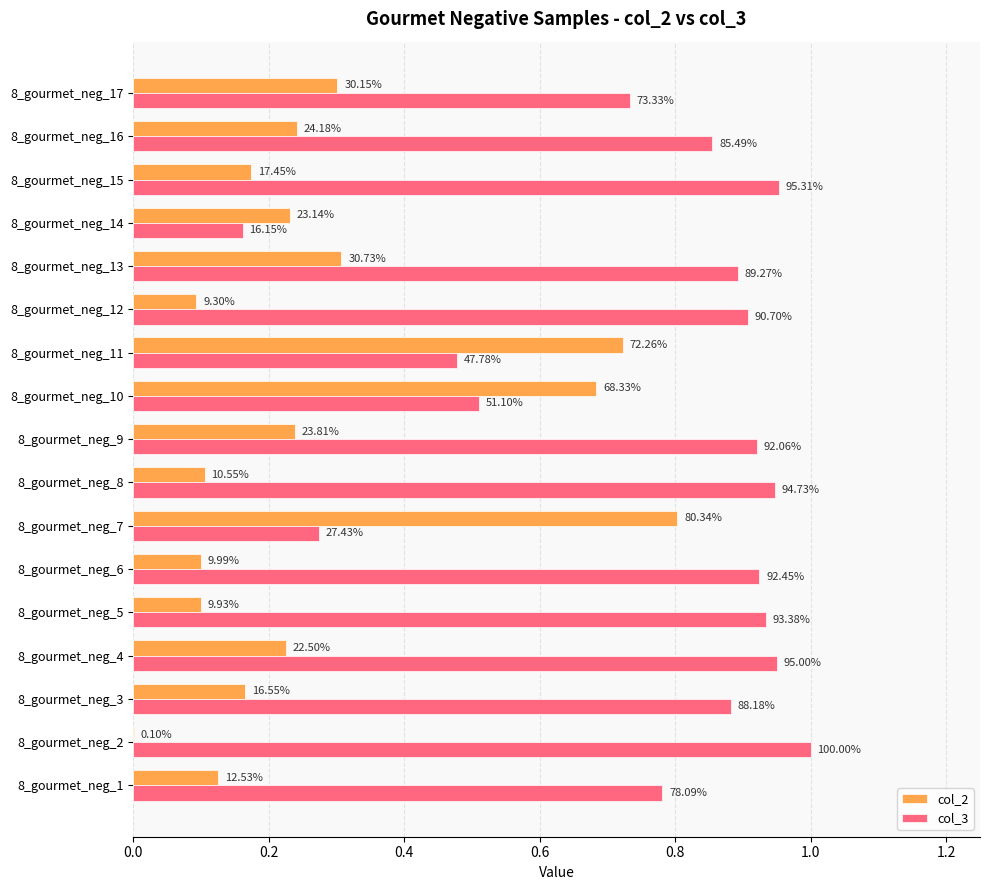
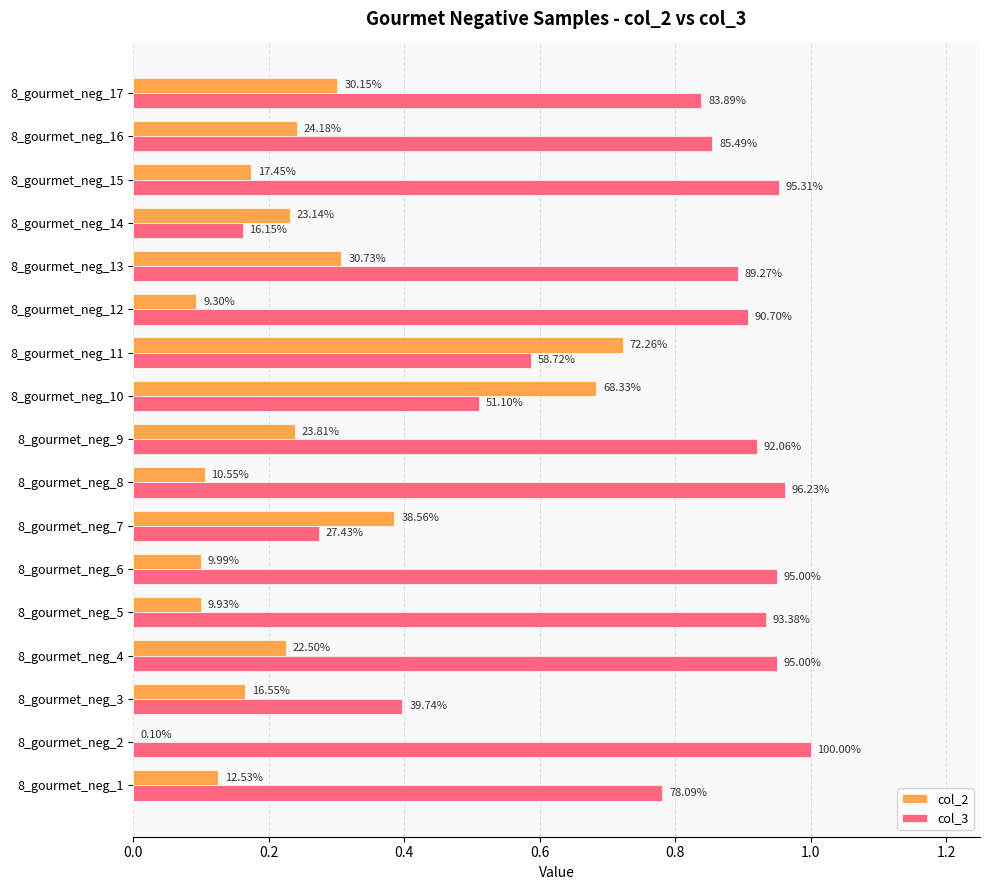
col_3, 8_gourmet_neg_17: 73.33% -> 83.89%
col_3, 8_gourmet_neg_11: 47.78% -> 58.72%
col_3, 8_gourmet_neg_8: 94.73% -> 96.23%
col_2, 8_gourmet_neg_7: 80.34% -> 38.56%
col_3, 8_gourmet_neg_6: 92.45% -> 95.00%
col_3, 8_gourmet_neg_3: 88.18% -> 39.74%
